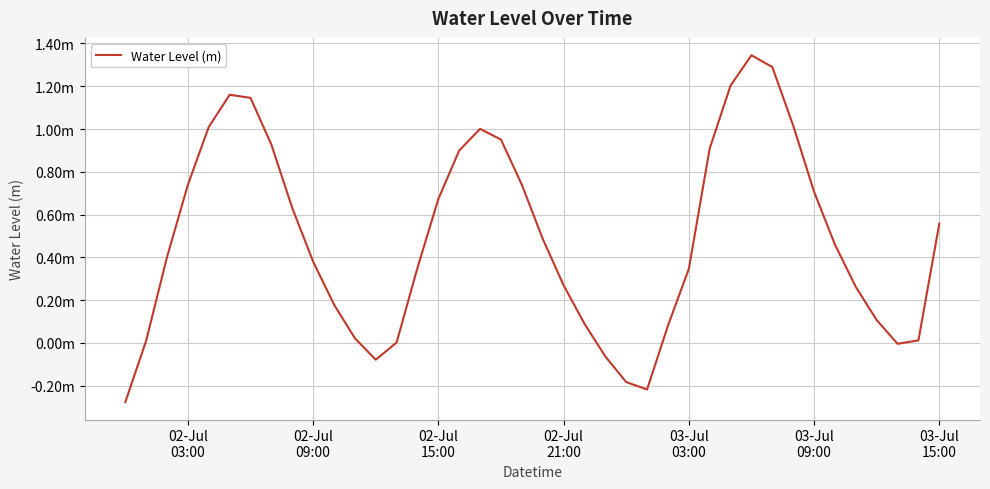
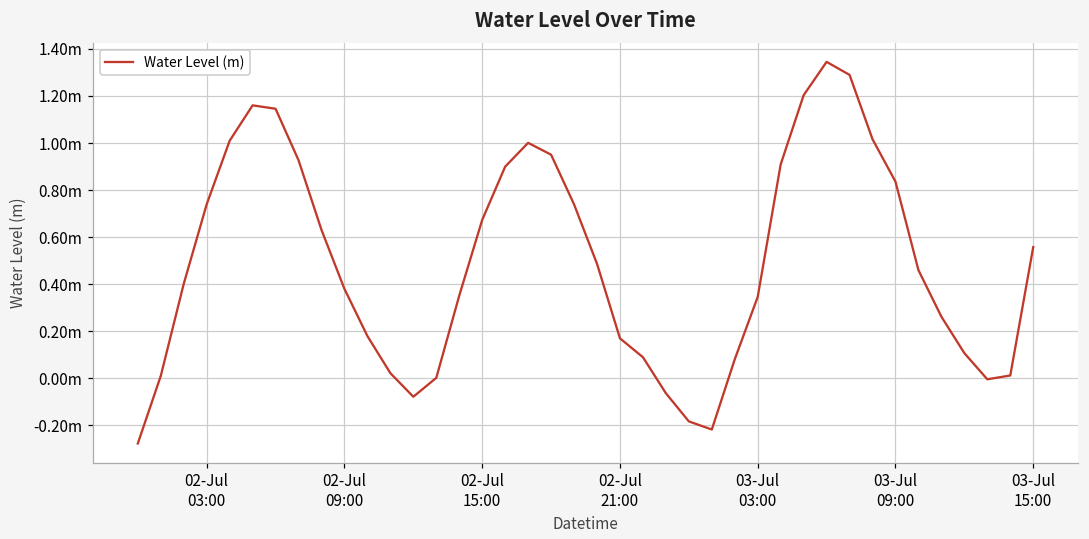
02-Jul 21:00: 0.27m -> 0.17m
03-Jul 09:00: 0.71m -> 0.84m
